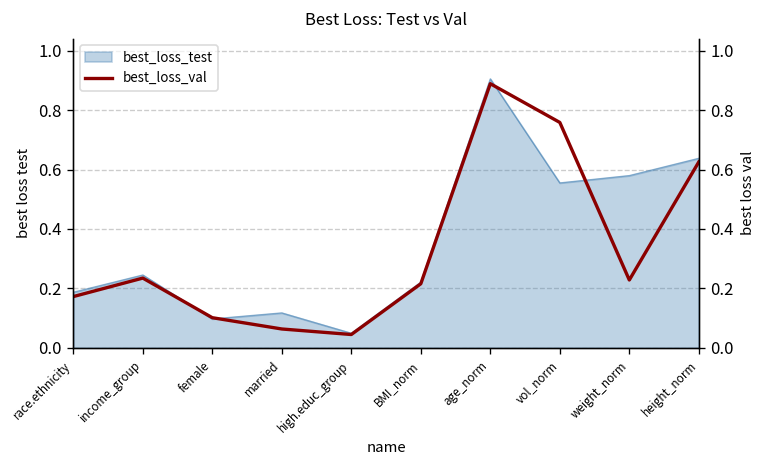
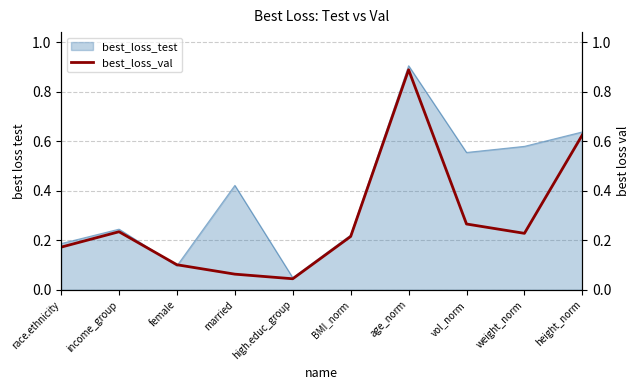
best_loss_test, married: 0.12 -> 0.42
best_loss_val, vol_norm: 0.76 -> 0.27
